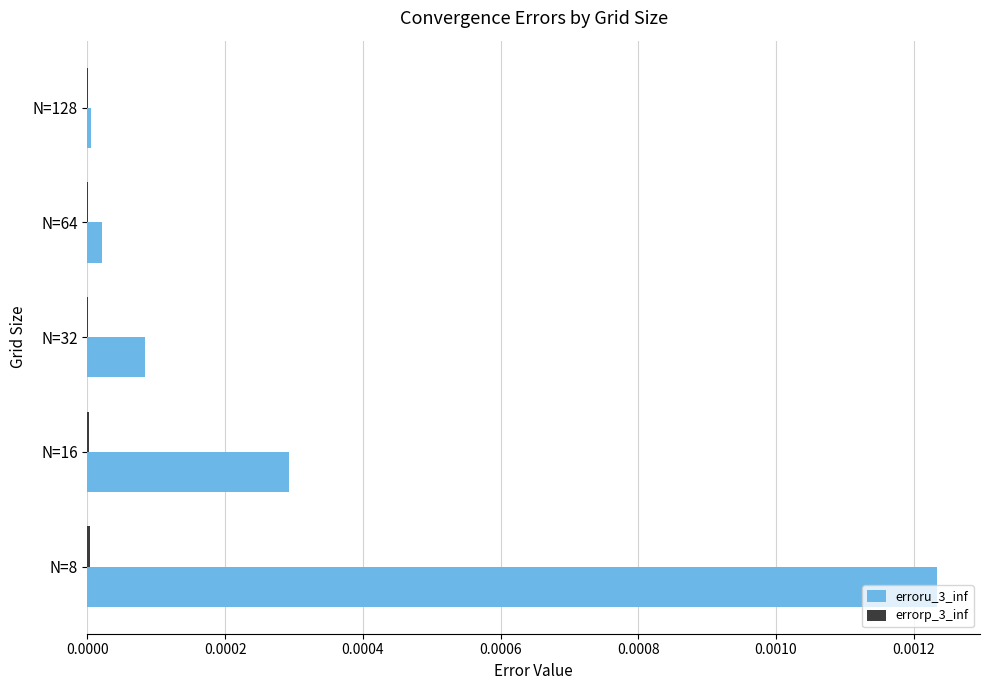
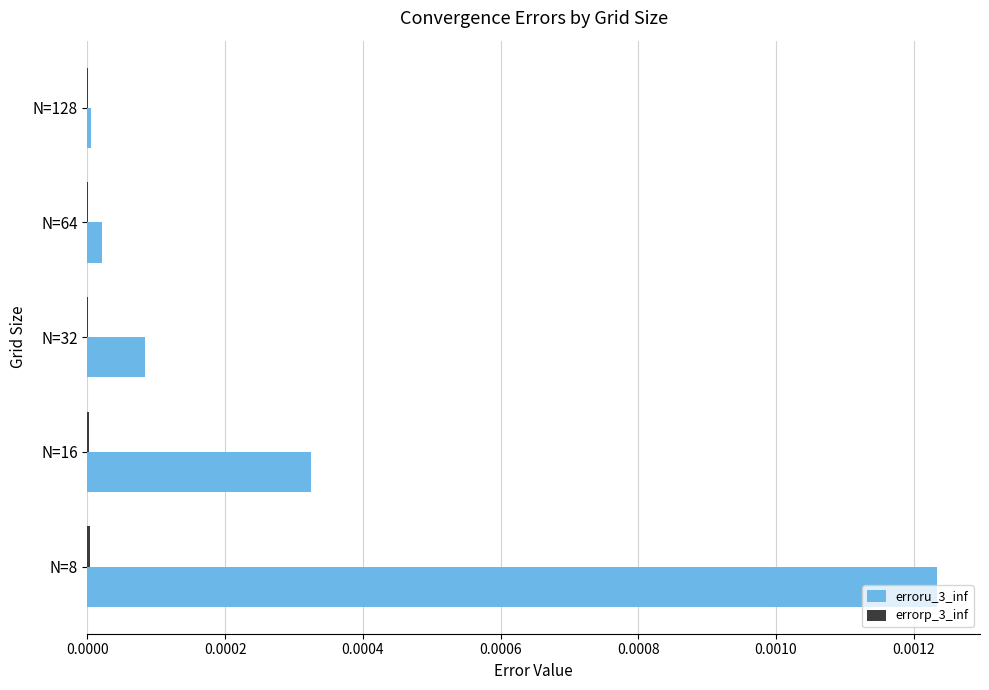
erroru_3_inf, N=16: 0.00029 -> 0.00033
